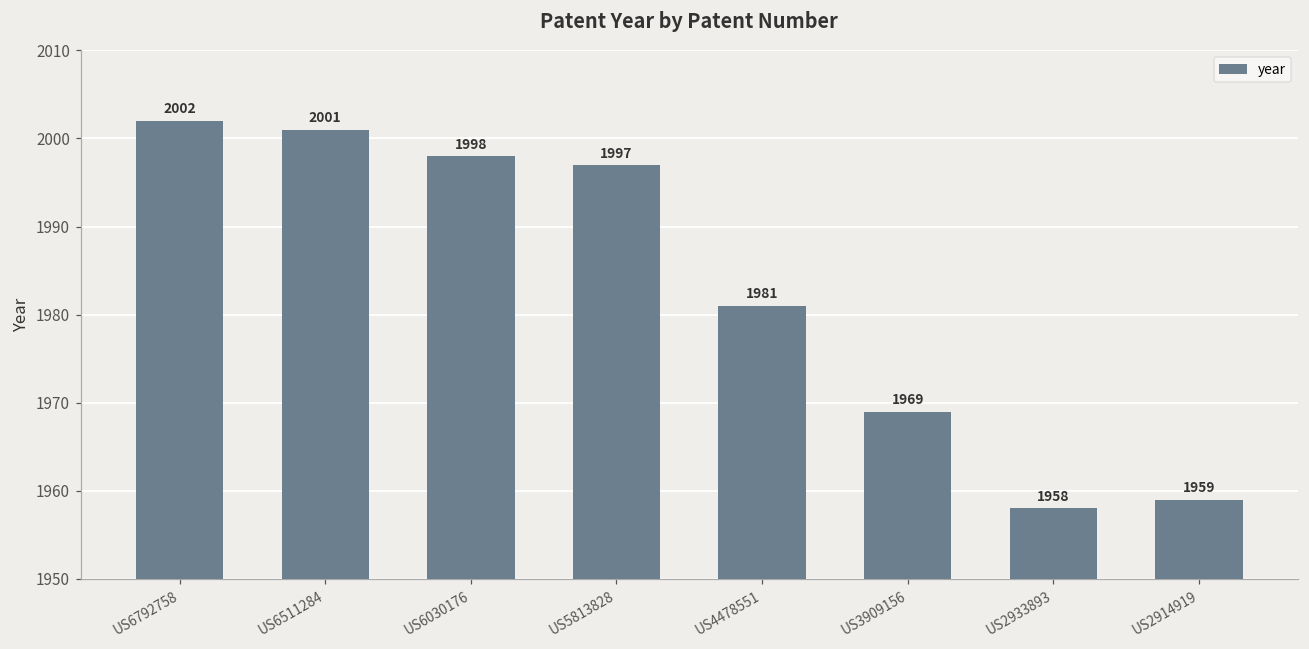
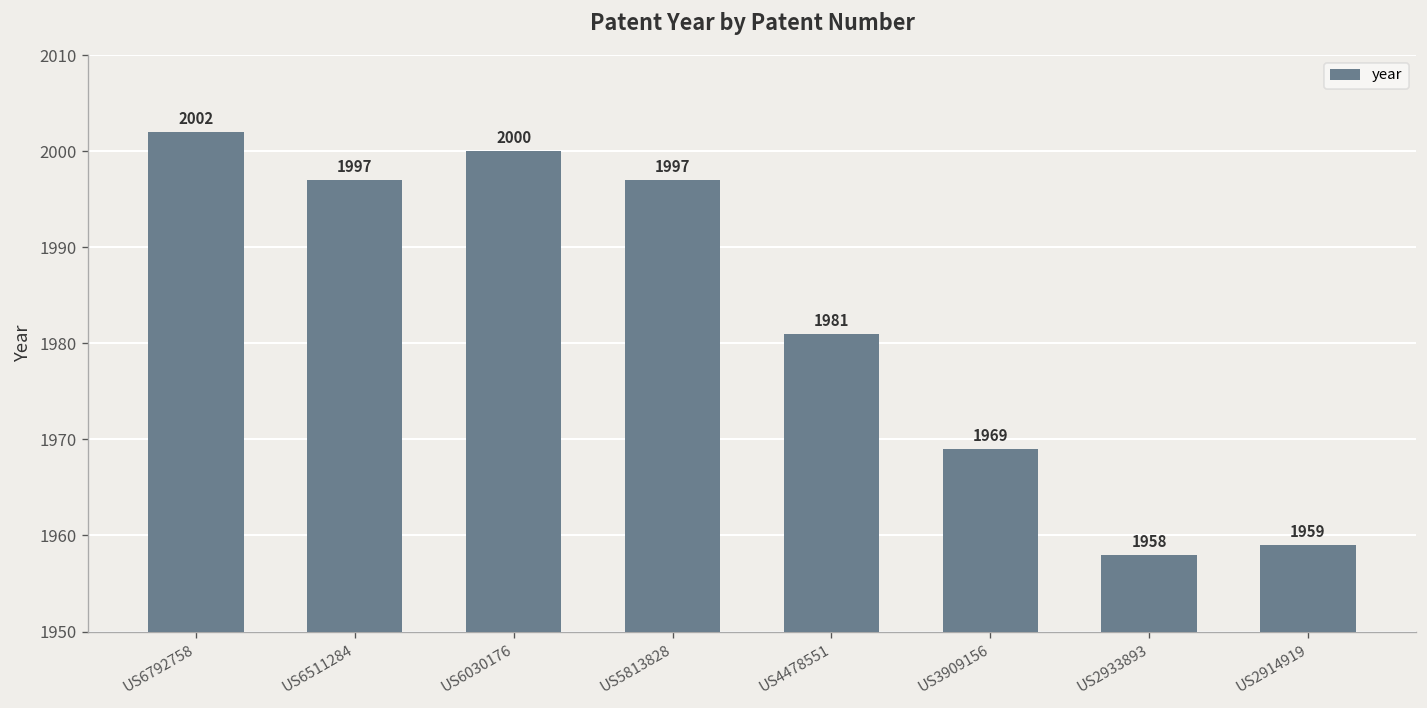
US6511284: 2001 -> 1997
US6030176: 1998 -> 2000
